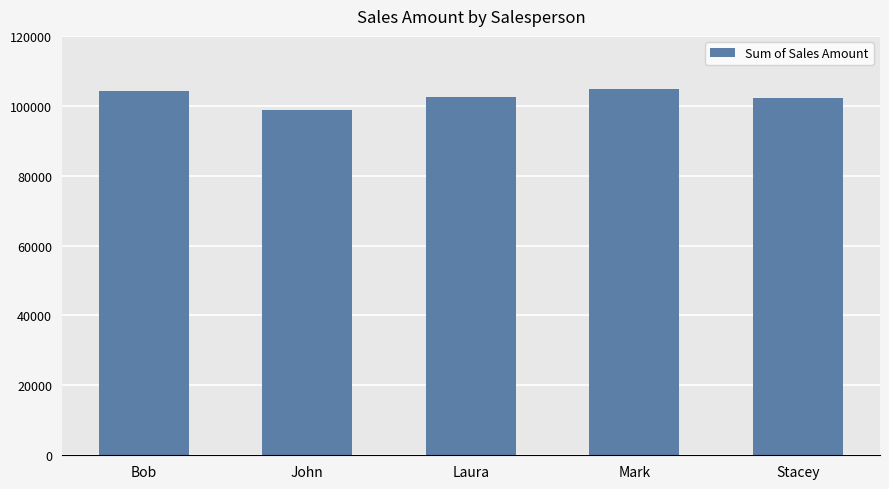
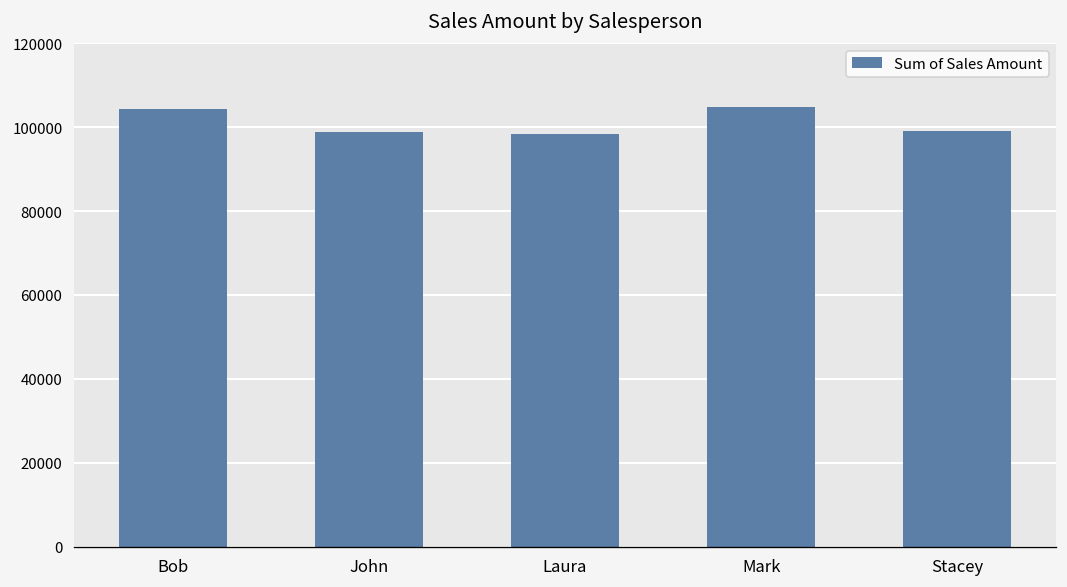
Laura: 103000 -> 98000
Stacey: 102000 -> 99000
